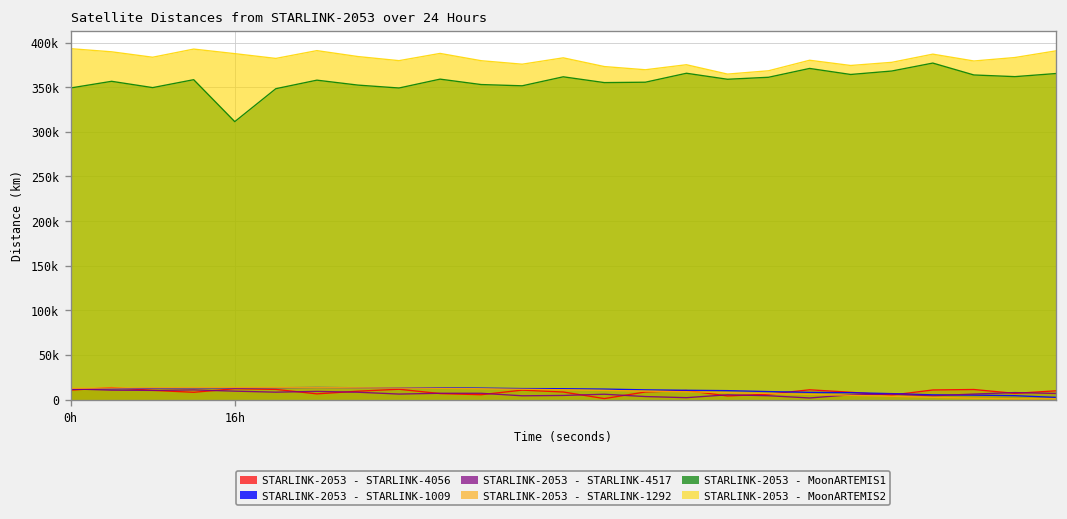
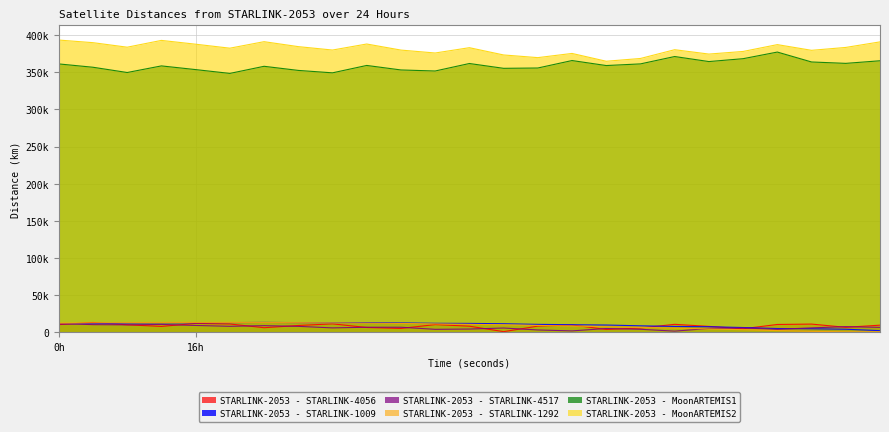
STARLINK-2053 - MoonARTEMIS1, 0h: 350000 -> 360000
STARLINK-2053 - MoonARTEMIS1, 16h: 310000 -> 350000
